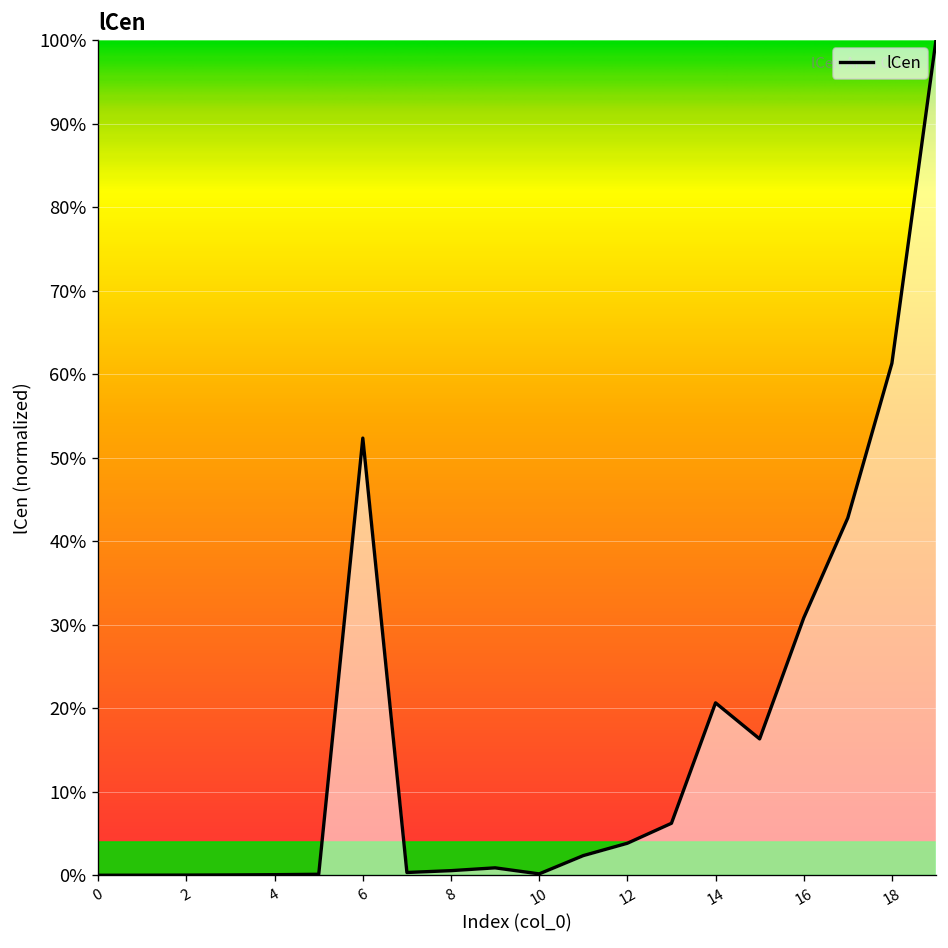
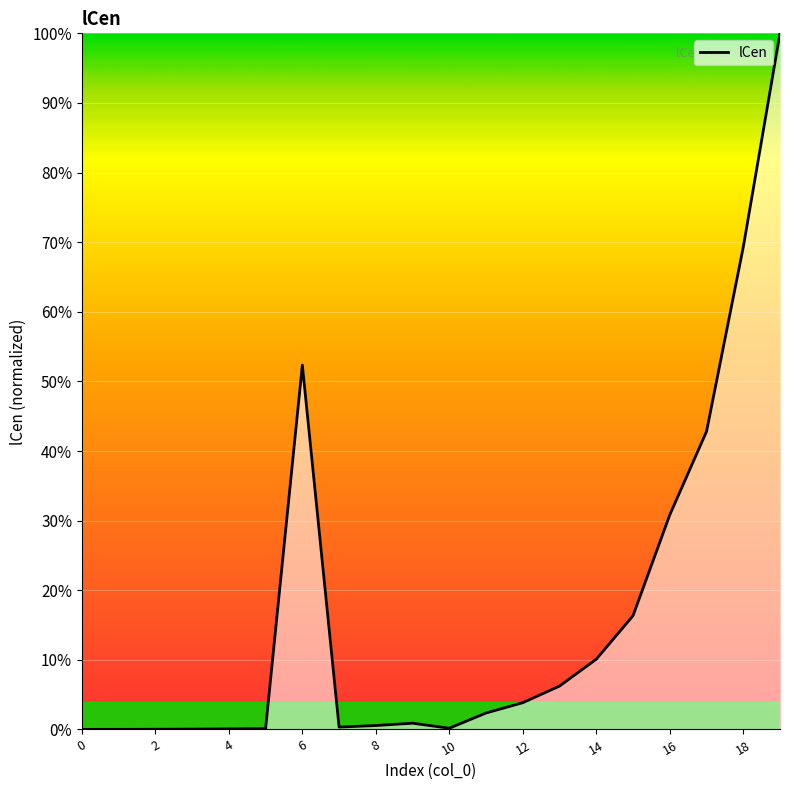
14: 21% -> 10%
18: 61% -> 69%
